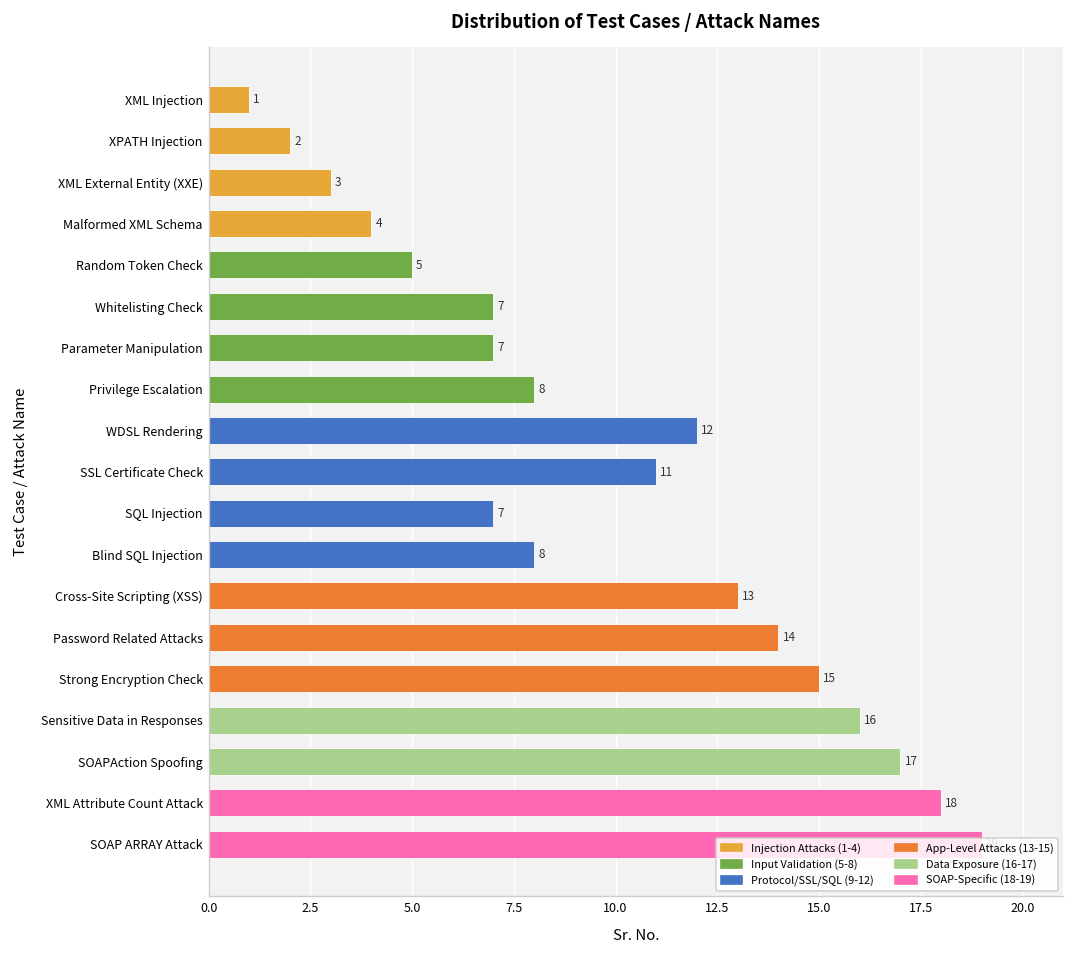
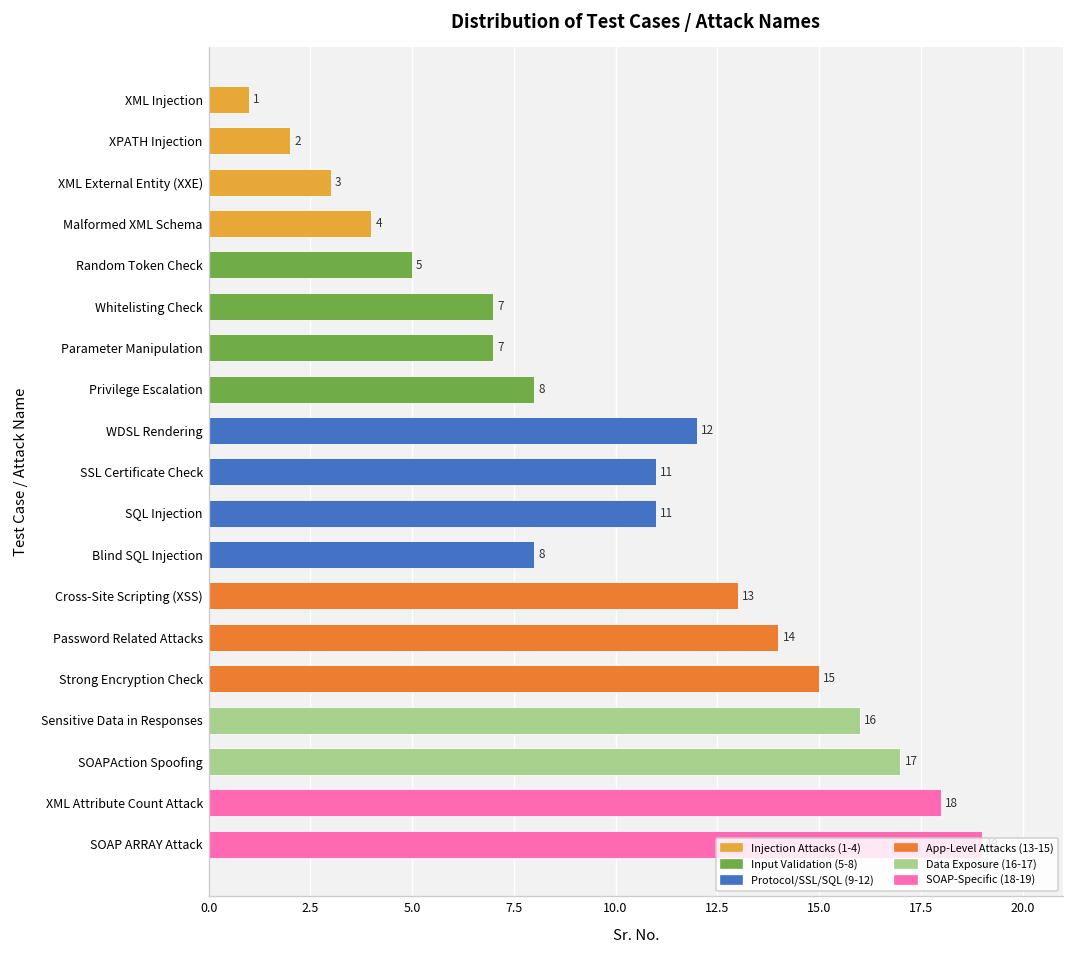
SQL Injection: 7 -> 11
